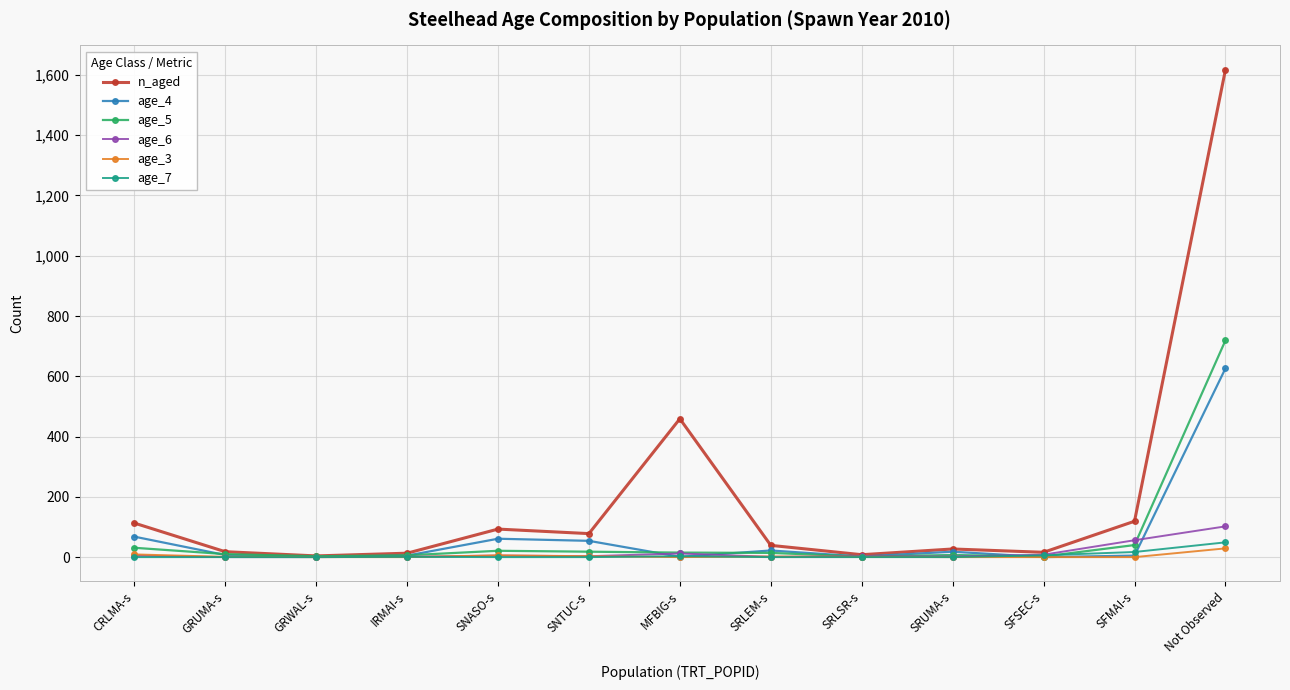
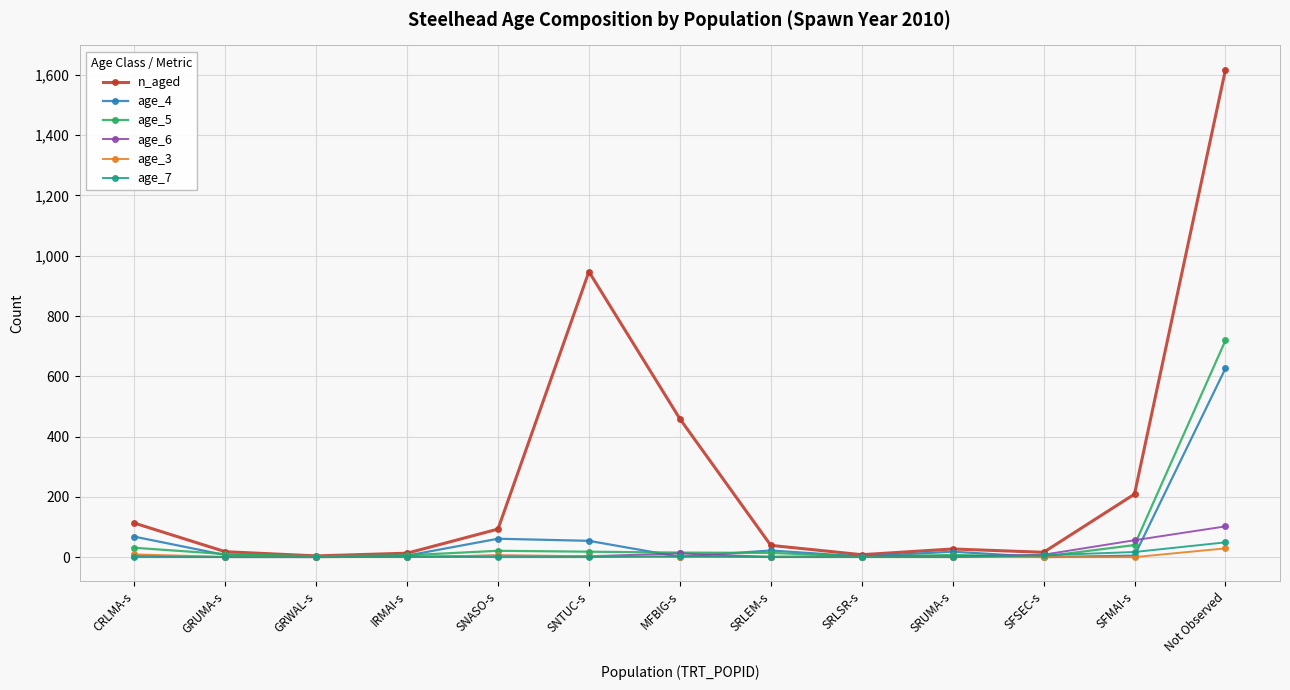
n_aged, SNTUC-s: 80 -> 950
n_aged, SFMAI-s: 120 -> 210
